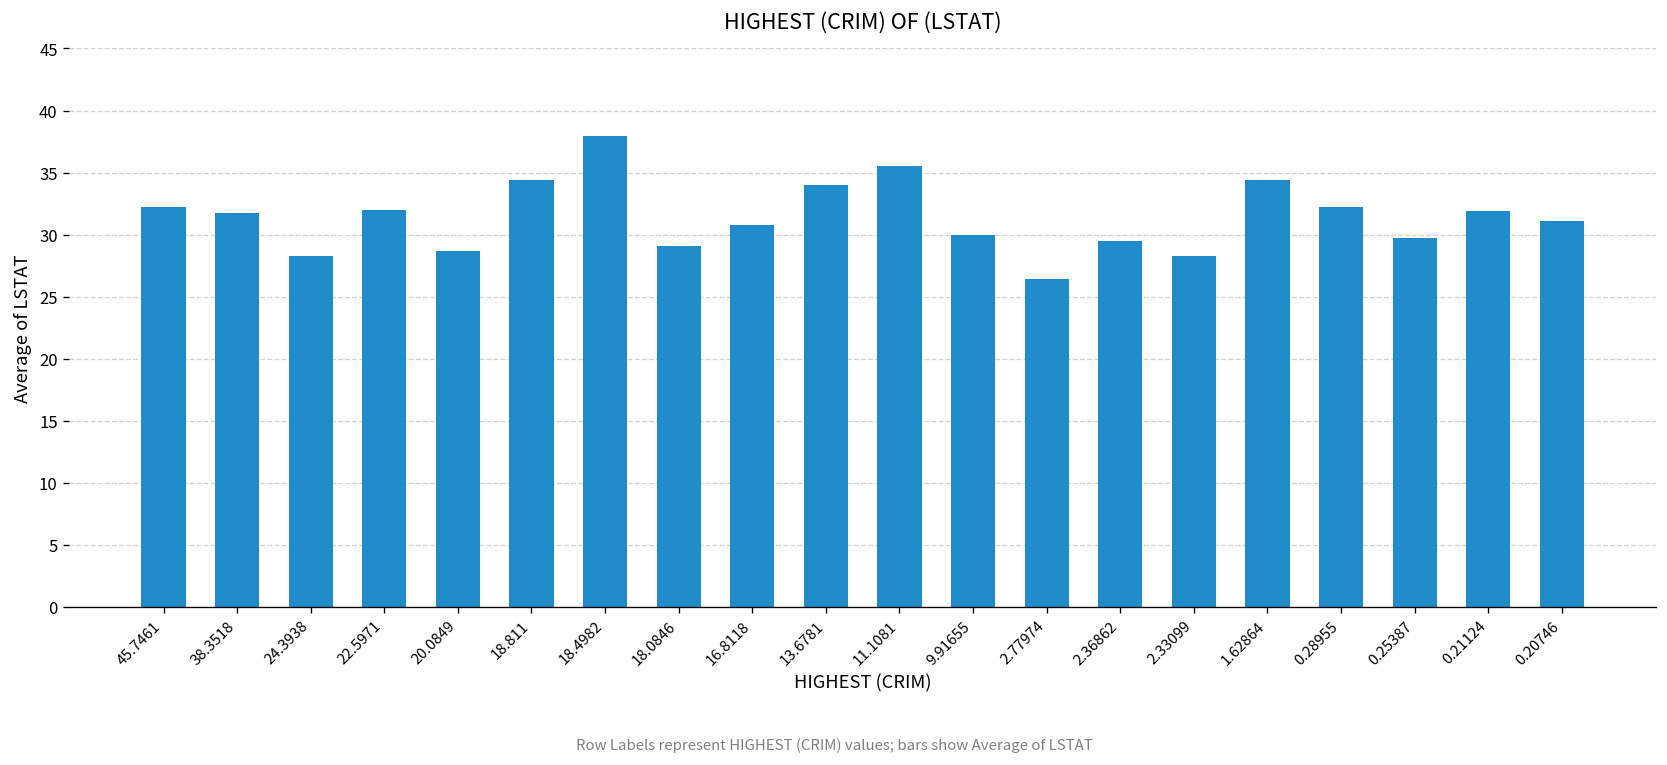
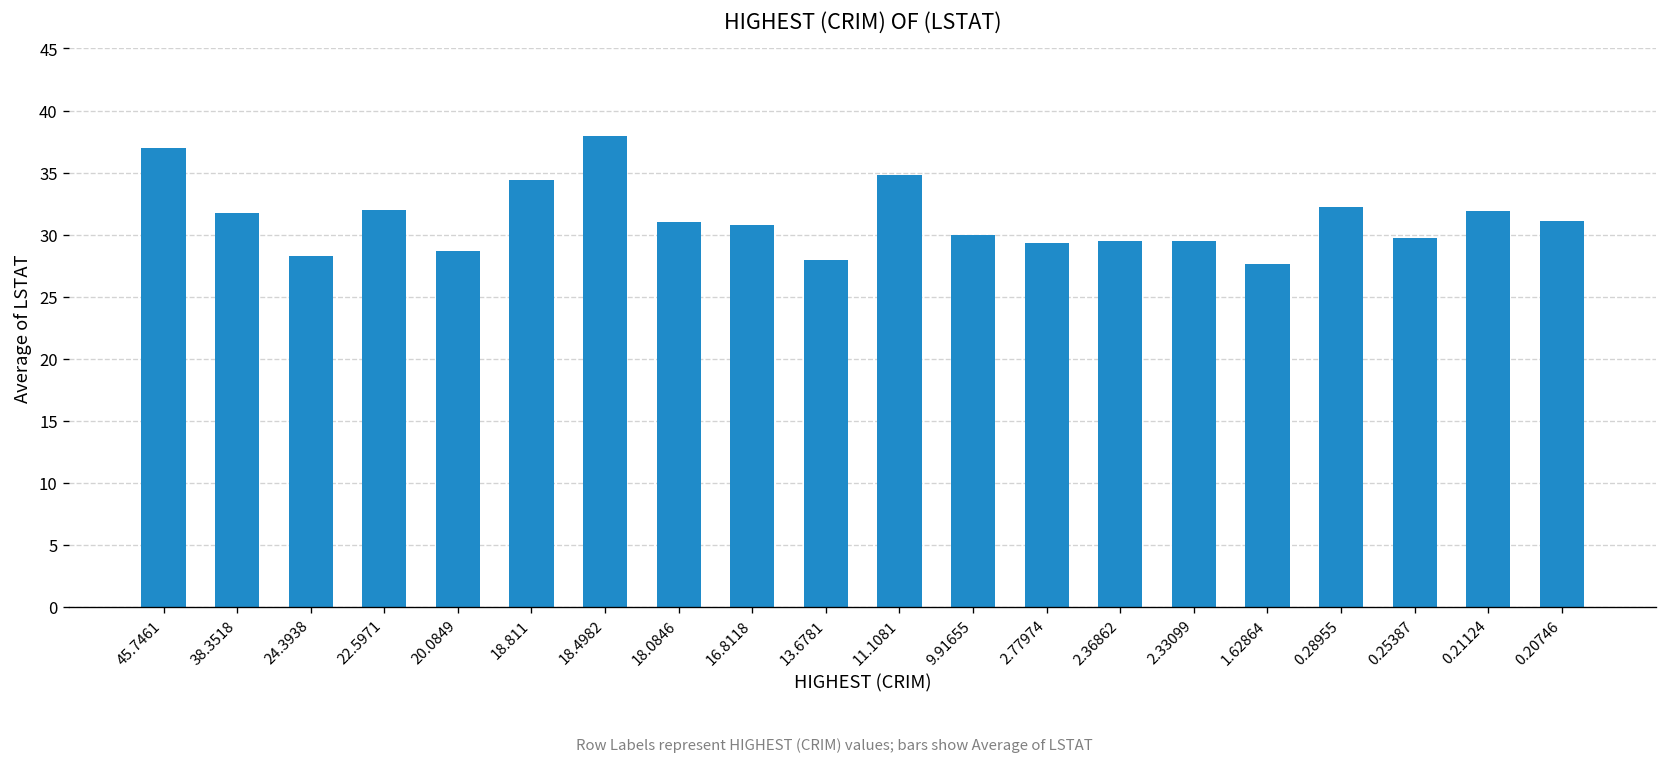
45.7461: 32.2 -> 37.0
18.0846: 29.1 -> 31.1
13.6781: 34.0 -> 27.9
11.1081: 35.6 -> 34.8
2.77974: 26.4 -> 29.3
2.33099: 28.3 -> 29.5
1.62864: 34.4 -> 27.6
